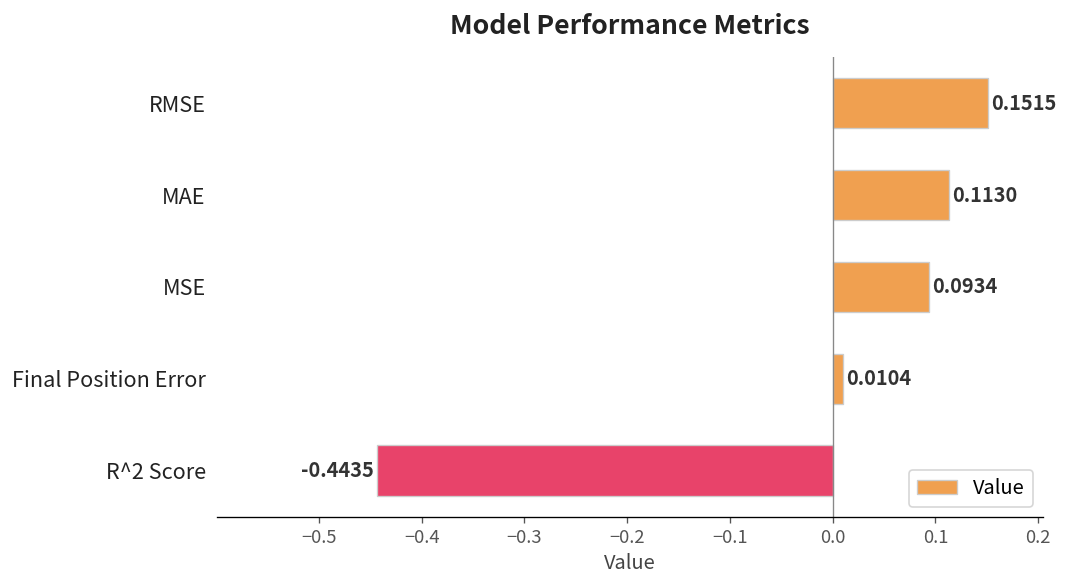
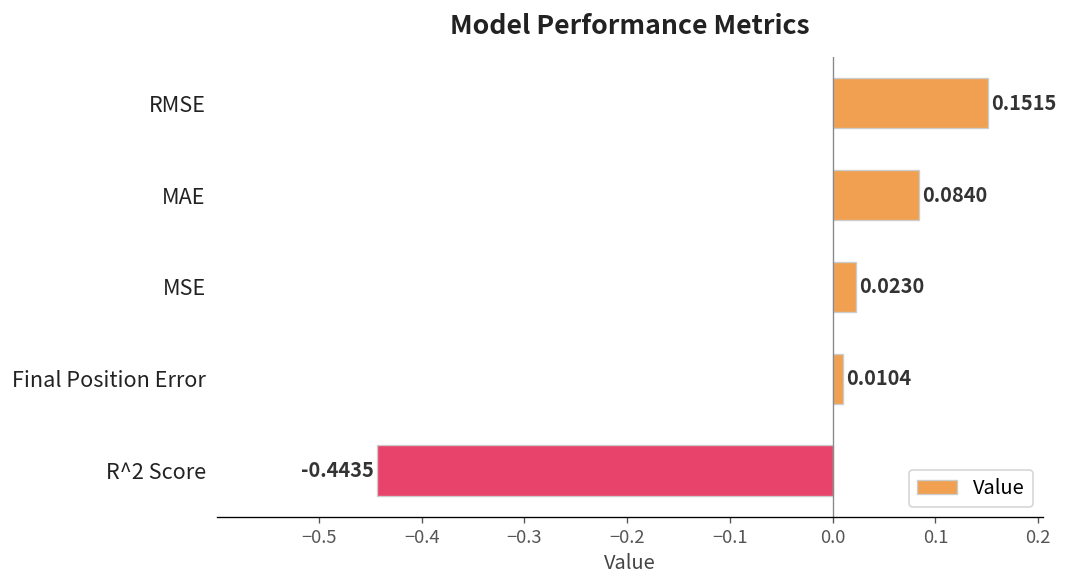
MAE: 0.1130 -> 0.0840
MSE: 0.0934 -> 0.0230
